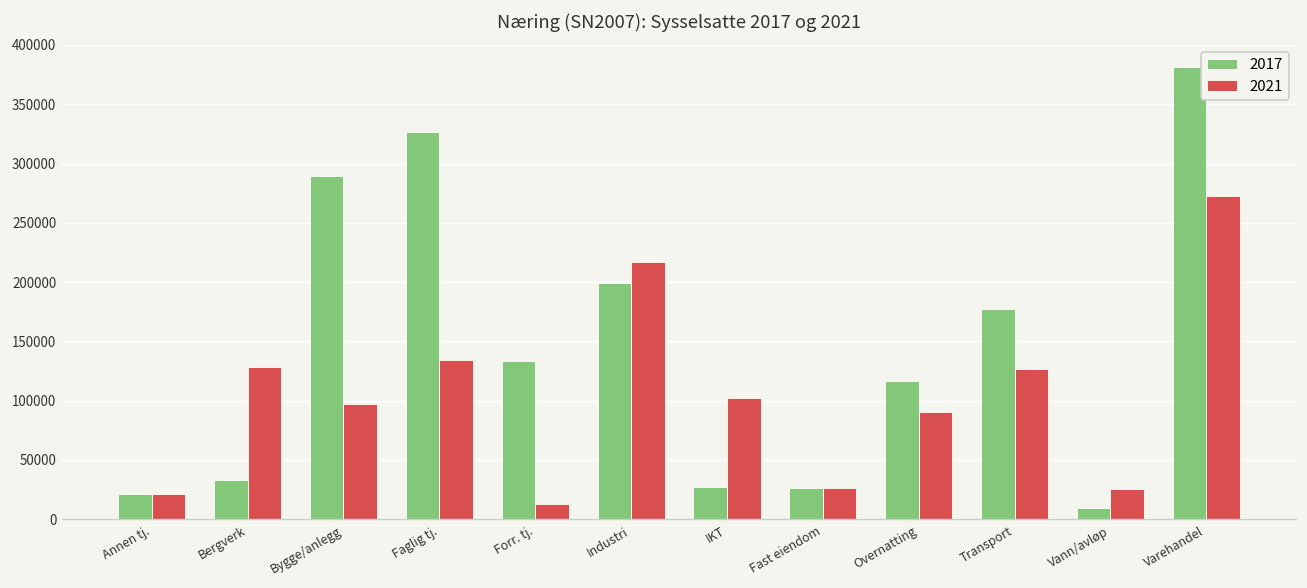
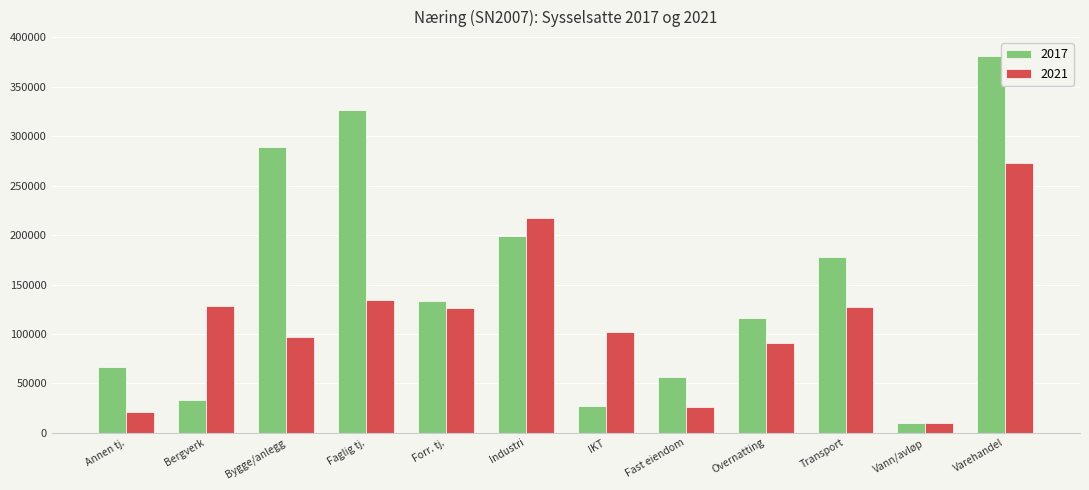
2017, Annen tj.: 20000 -> 70000
2021, Forr. tj.: 10000 -> 130000
2017, Fast eiendom: 30000 -> 60000
2021, Vann/avløp: 30000 -> 10000
